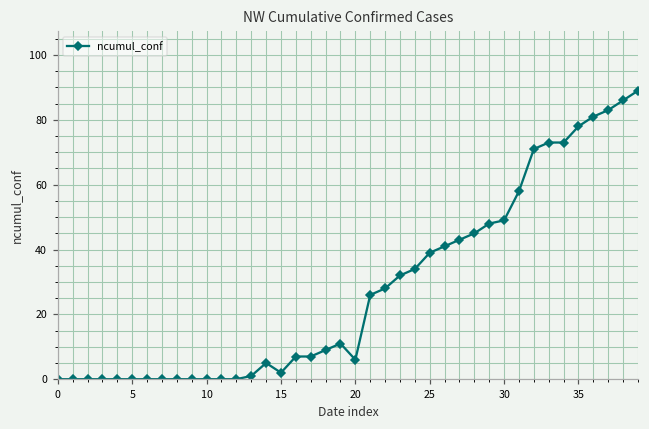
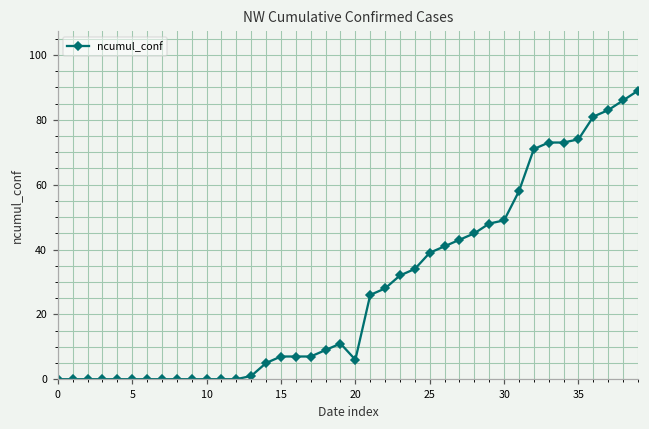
15: 2 -> 7
35: 78 -> 74
